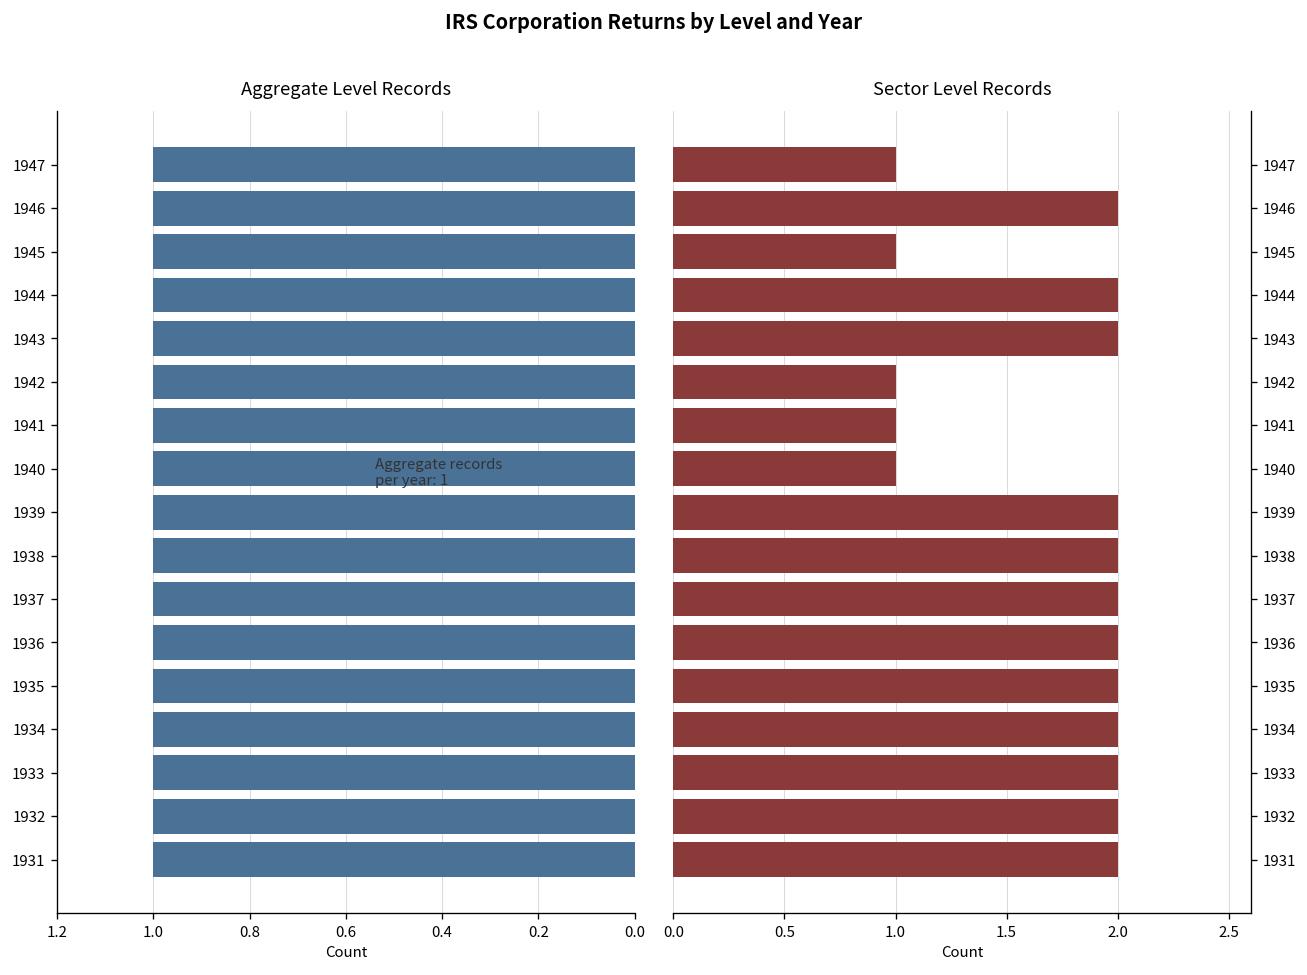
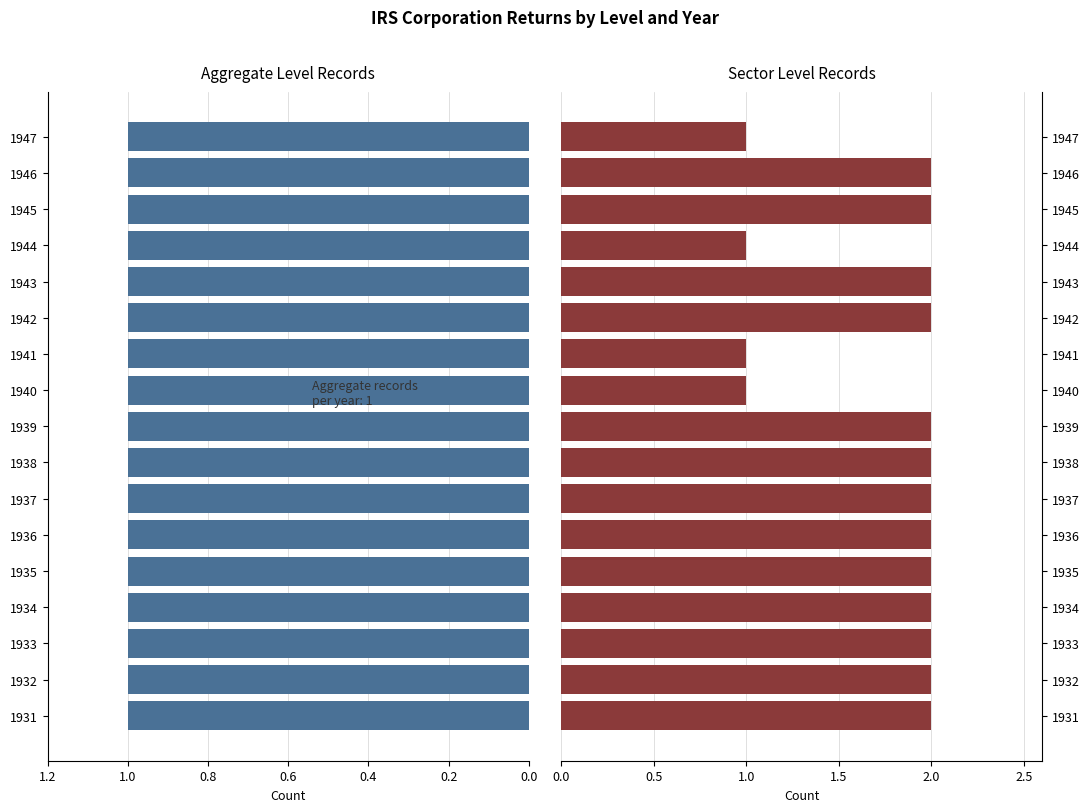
Sector Level Records, 1945: 1 -> 2
Sector Level Records, 1944: 2 -> 1
Sector Level Records, 1942: 1 -> 2
